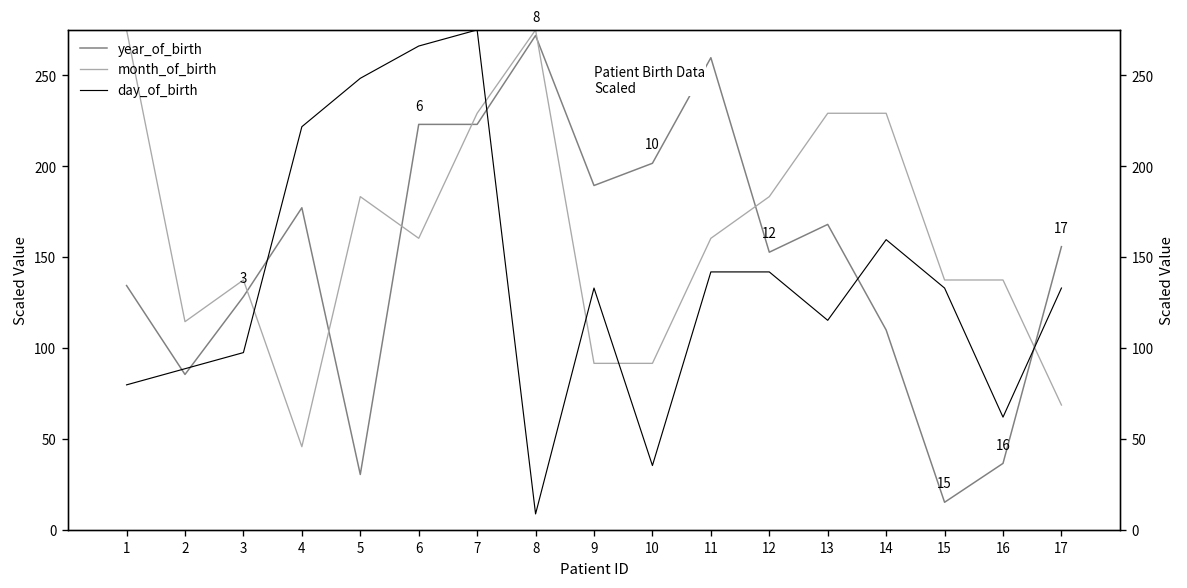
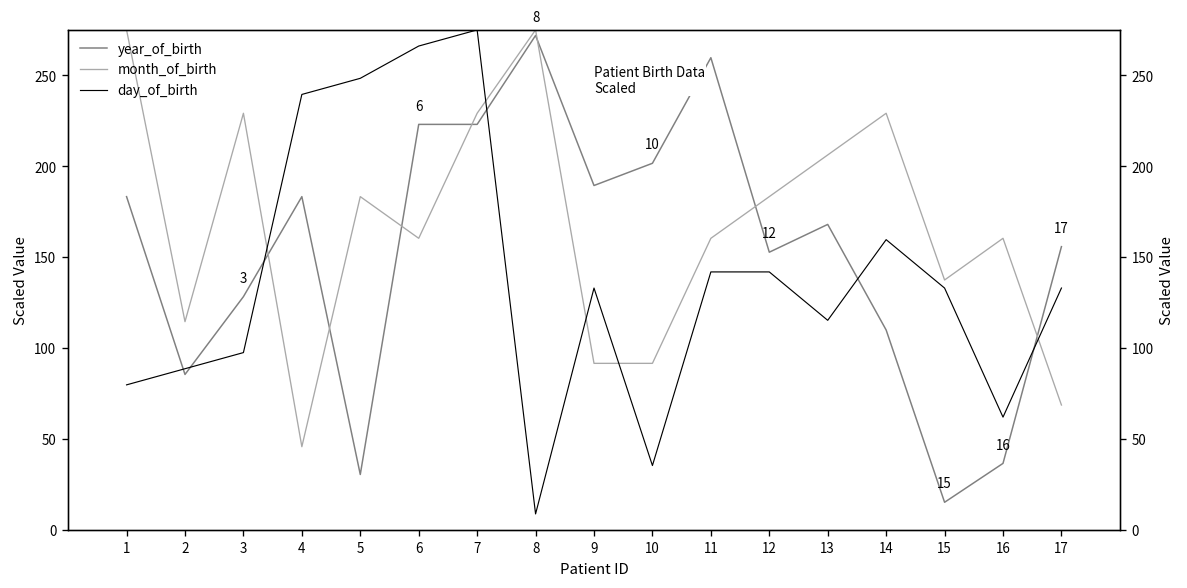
year_of_birth, 1: 134 -> 183
month_of_birth, 3: 138 -> 229
year_of_birth, 4: 177 -> 183
day_of_birth, 4: 222 -> 240
month_of_birth, 13: 229 -> 206
month_of_birth, 16: 138 -> 160
